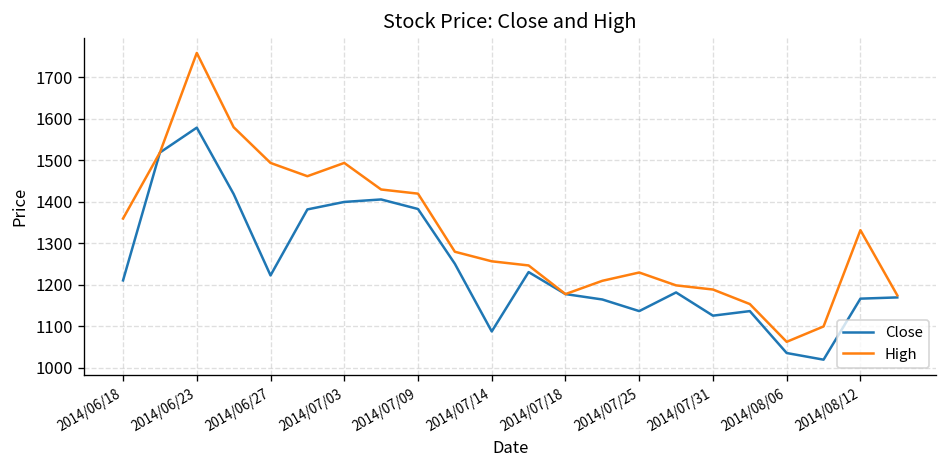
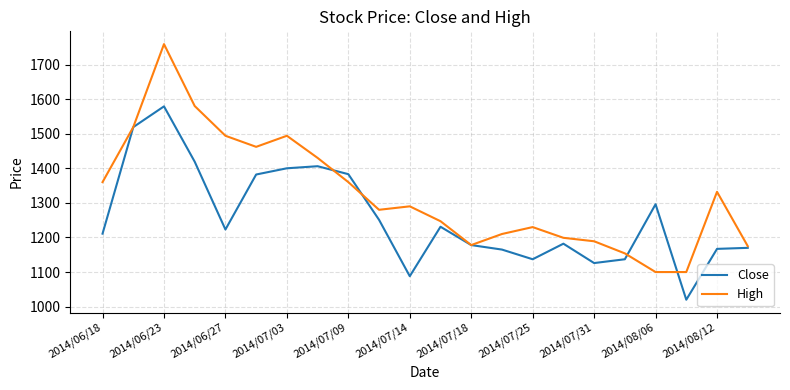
High, 2014/07/09: 1420 -> 1360
High, 2014/07/14: 1260 -> 1290
Close, 2014/08/06: 1040 -> 1300
High, 2014/08/06: 1060 -> 1100
